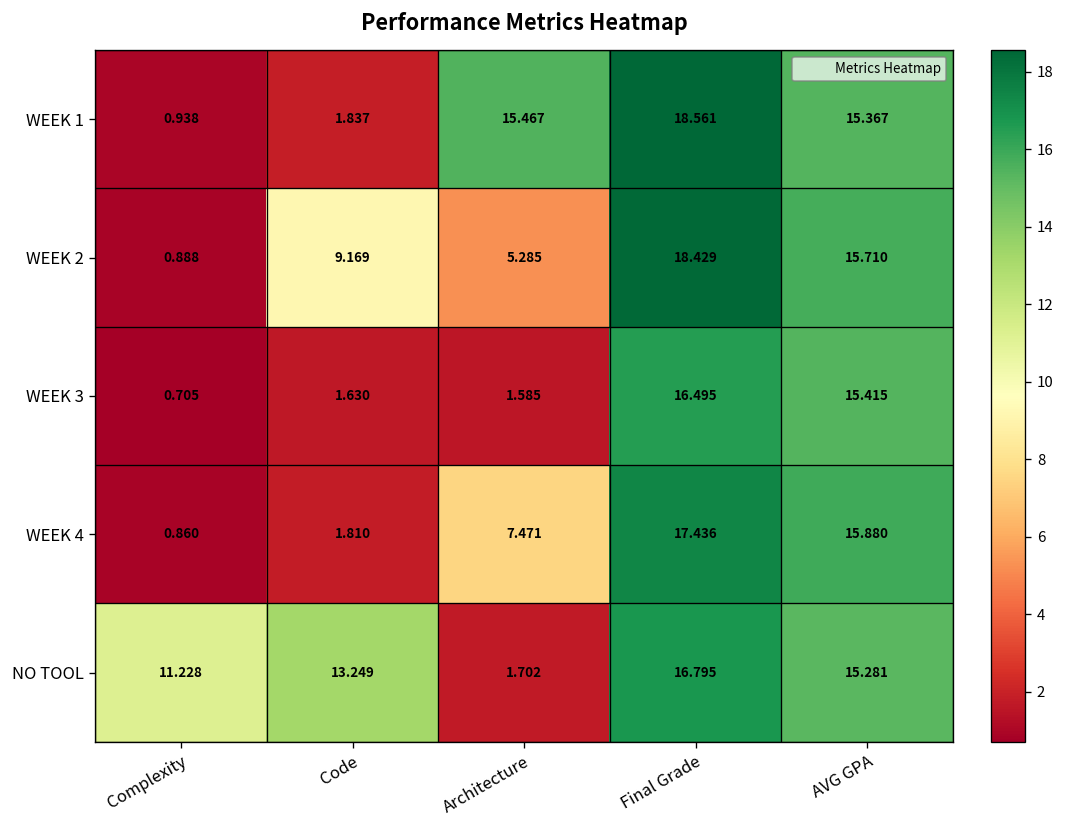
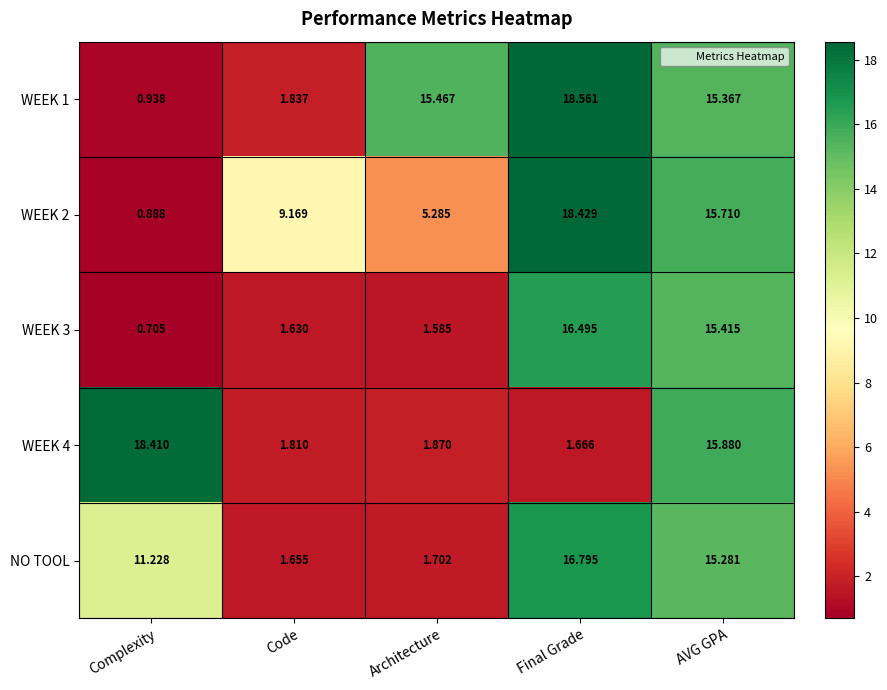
WEEK 4, Complexity: 0.860 -> 18.410
WEEK 4, Architecture: 7.471 -> 1.870
WEEK 4, Final Grade: 17.436 -> 1.666
NO TOOL, Code: 13.249 -> 1.655
